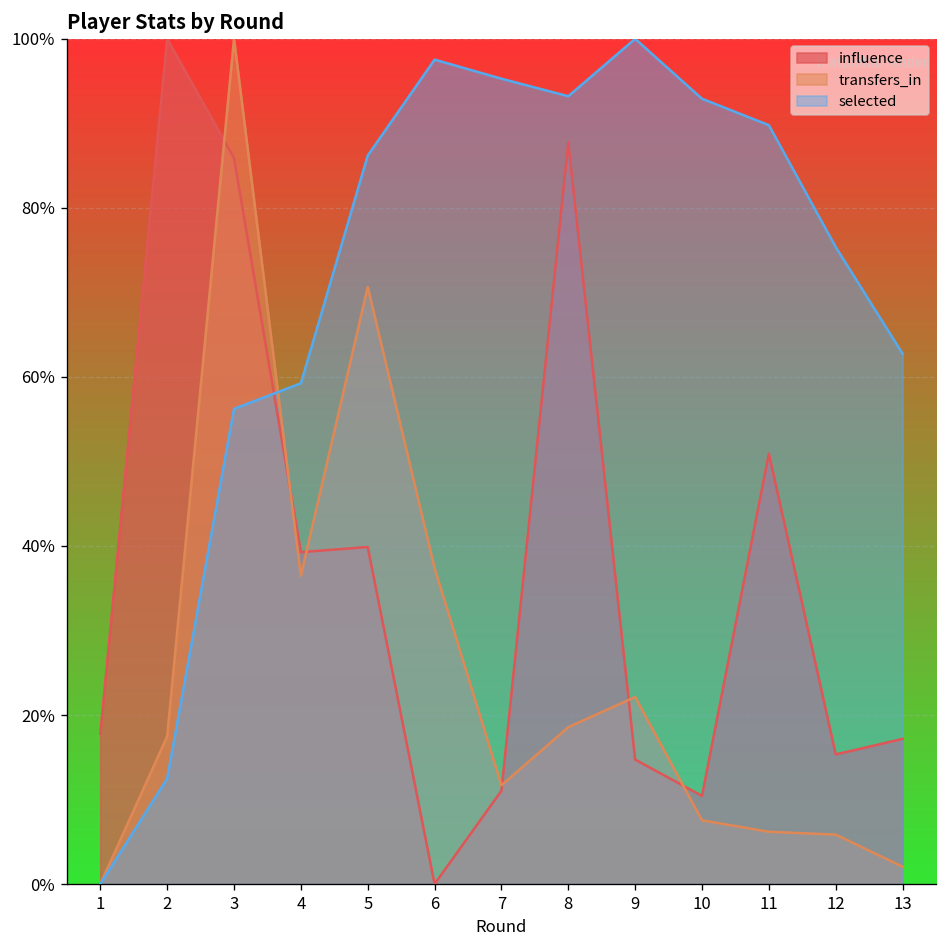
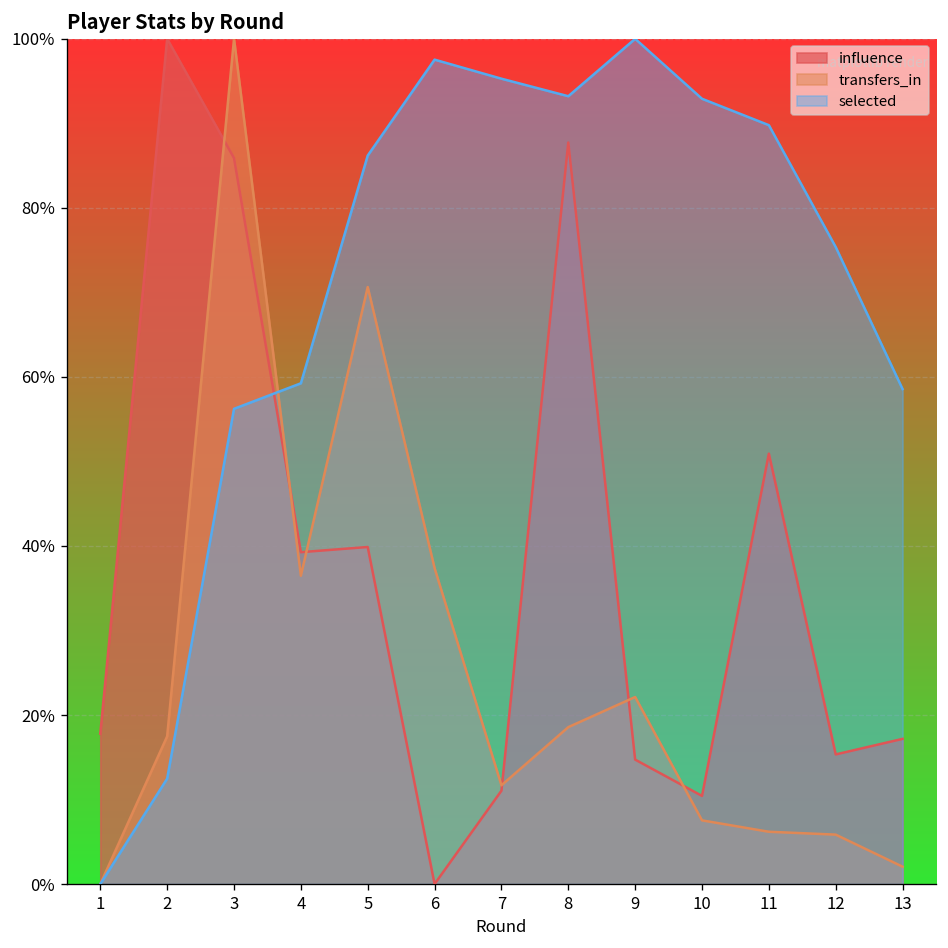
selected, 13: 63% -> 59%
